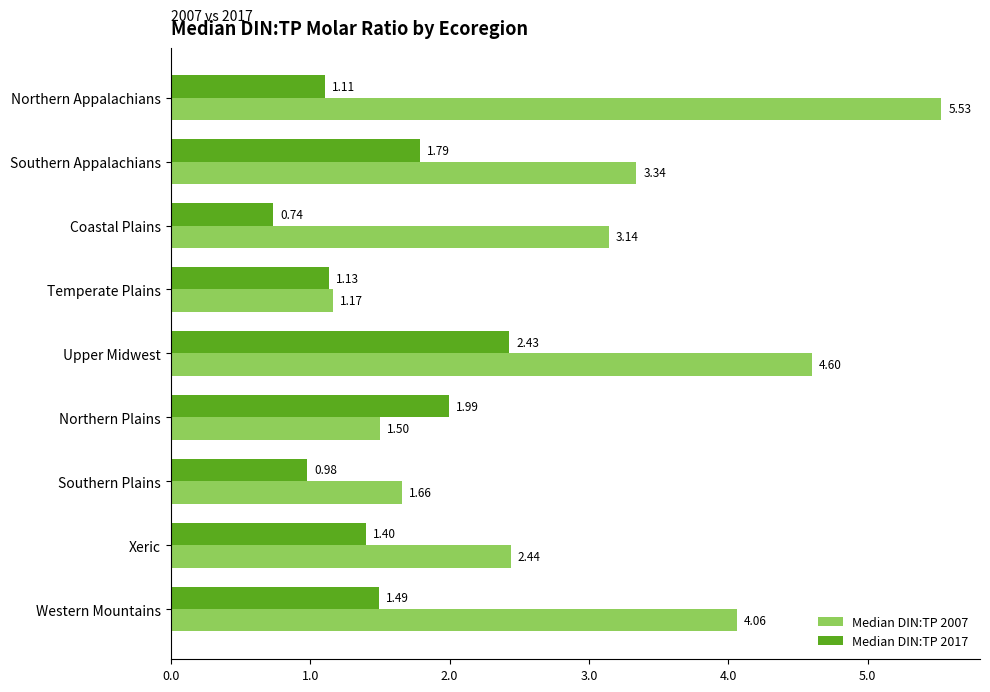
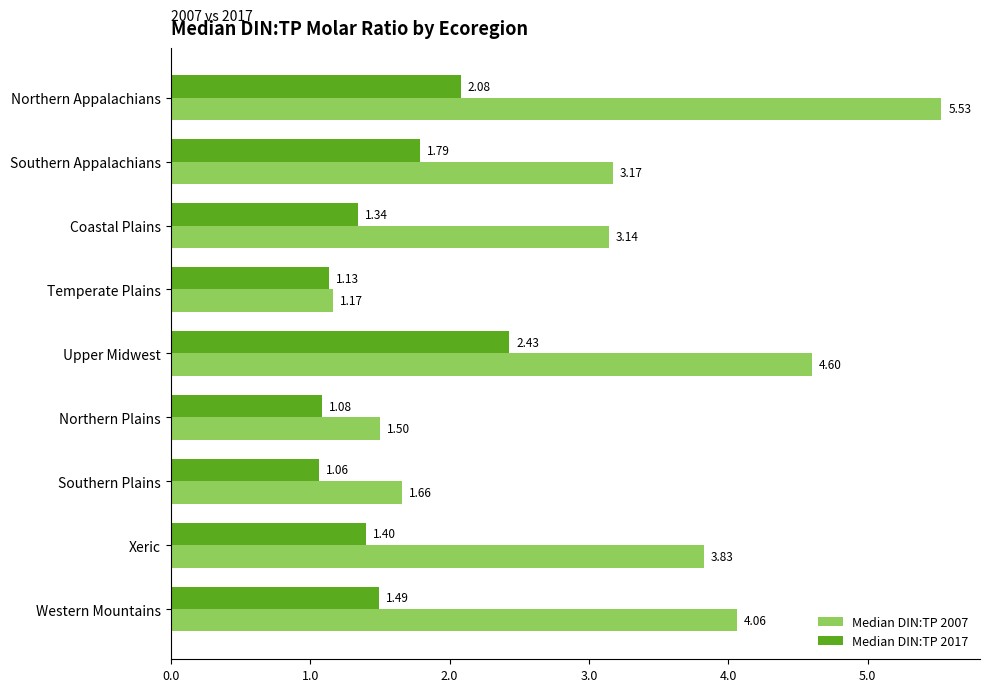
Median DIN:TP 2017, Northern Appalachians: 1.11 -> 2.08
Median DIN:TP 2007, Southern Appalachians: 3.34 -> 3.17
Median DIN:TP 2017, Coastal Plains: 0.74 -> 1.34
Median DIN:TP 2017, Northern Plains: 1.99 -> 1.08
Median DIN:TP 2017, Southern Plains: 0.98 -> 1.06
Median DIN:TP 2007, Xeric: 2.44 -> 3.83
